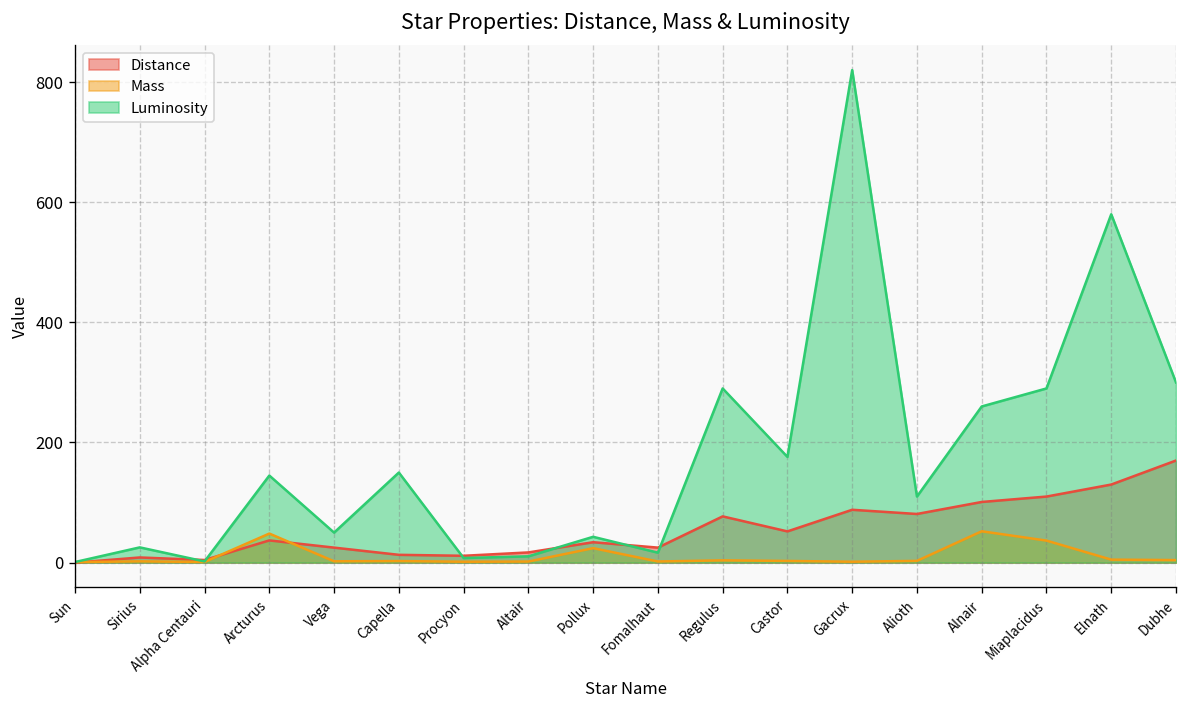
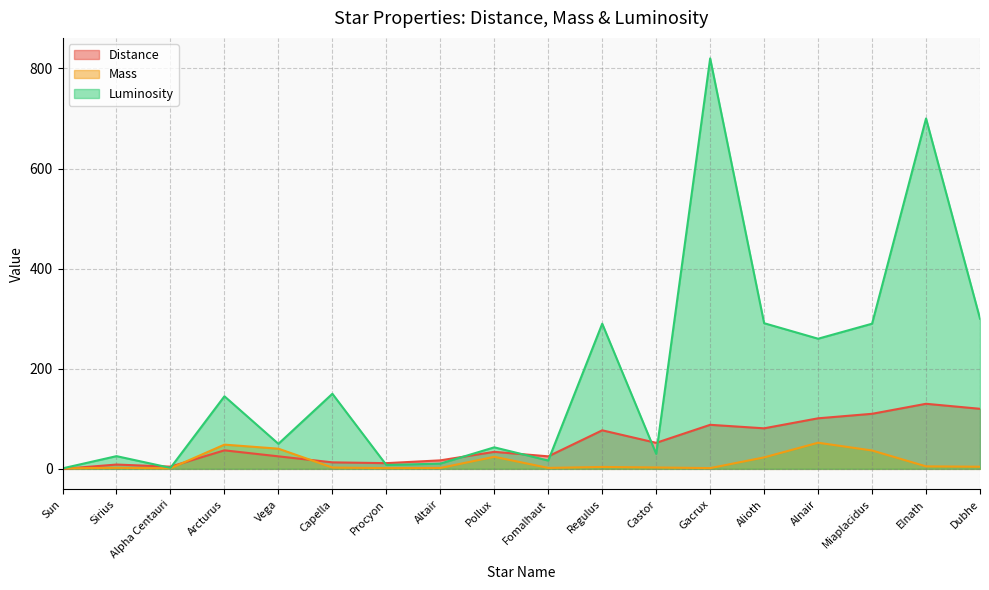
Mass, Vega: 0 -> 40
Luminosity, Castor: 180 -> 30
Mass, Alioth: 0 -> 20
Luminosity, Alioth: 110 -> 290
Luminosity, Elnath: 580 -> 700
Distance, Dubhe: 170 -> 120
